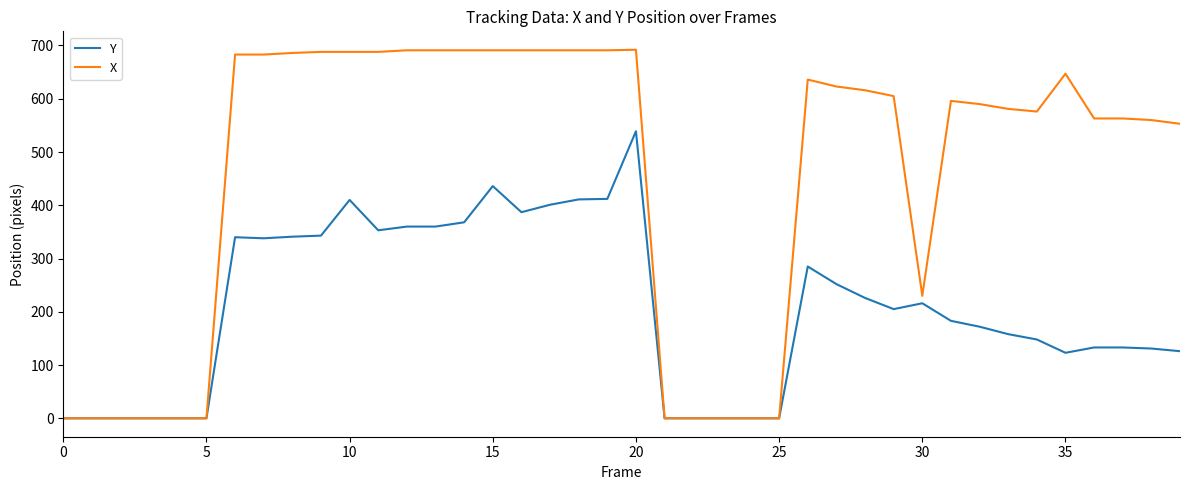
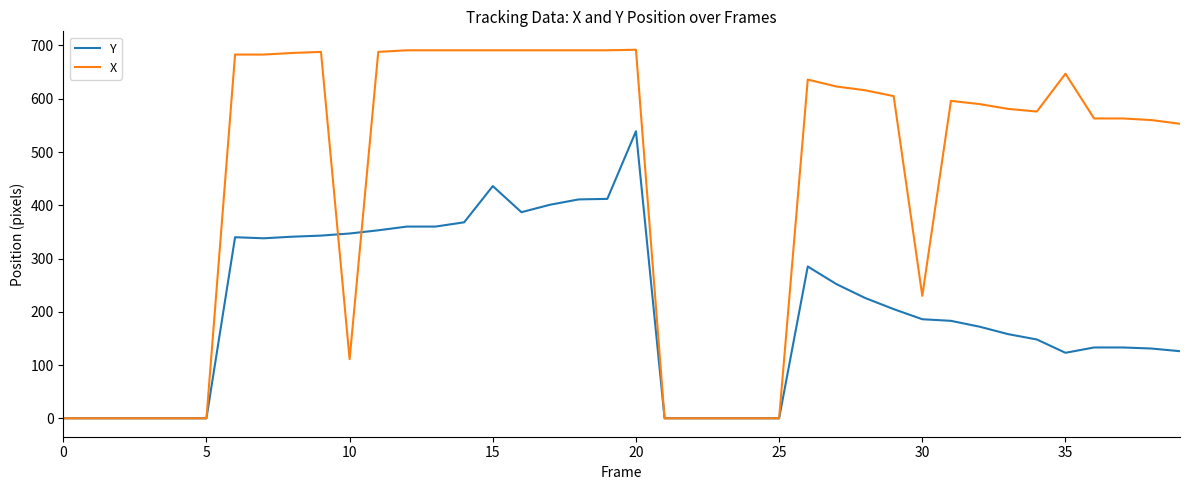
Y, 10: 410 -> 350
X, 10: 690 -> 110
Y, 30: 220 -> 190
